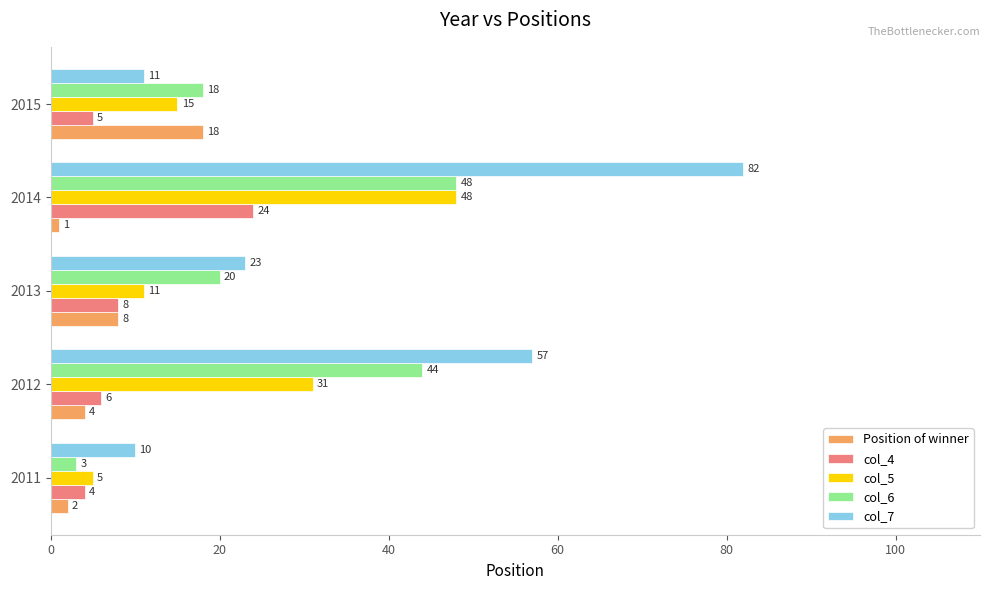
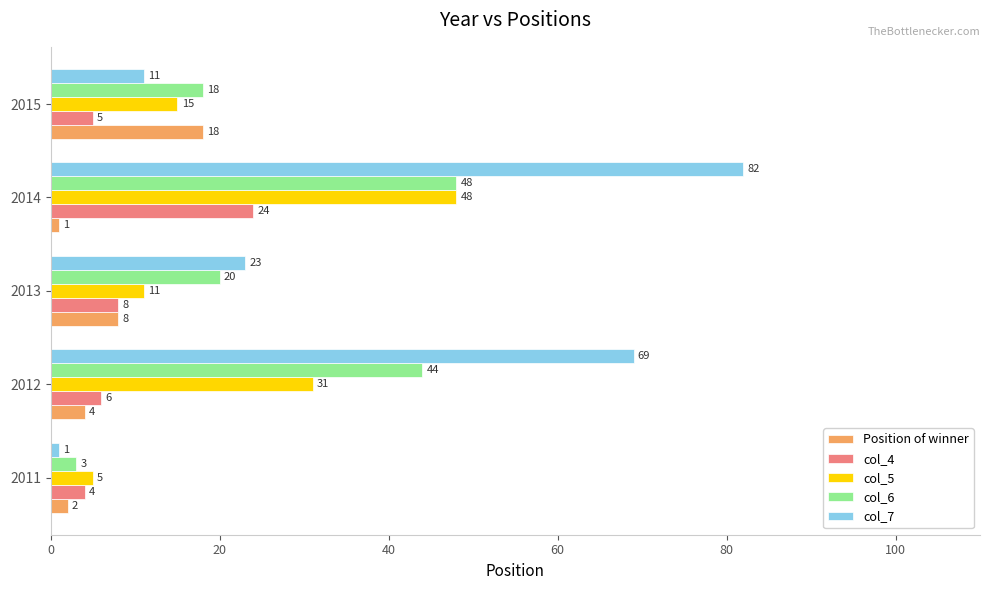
col_7, 2012: 57 -> 69
col_7, 2011: 10 -> 1
